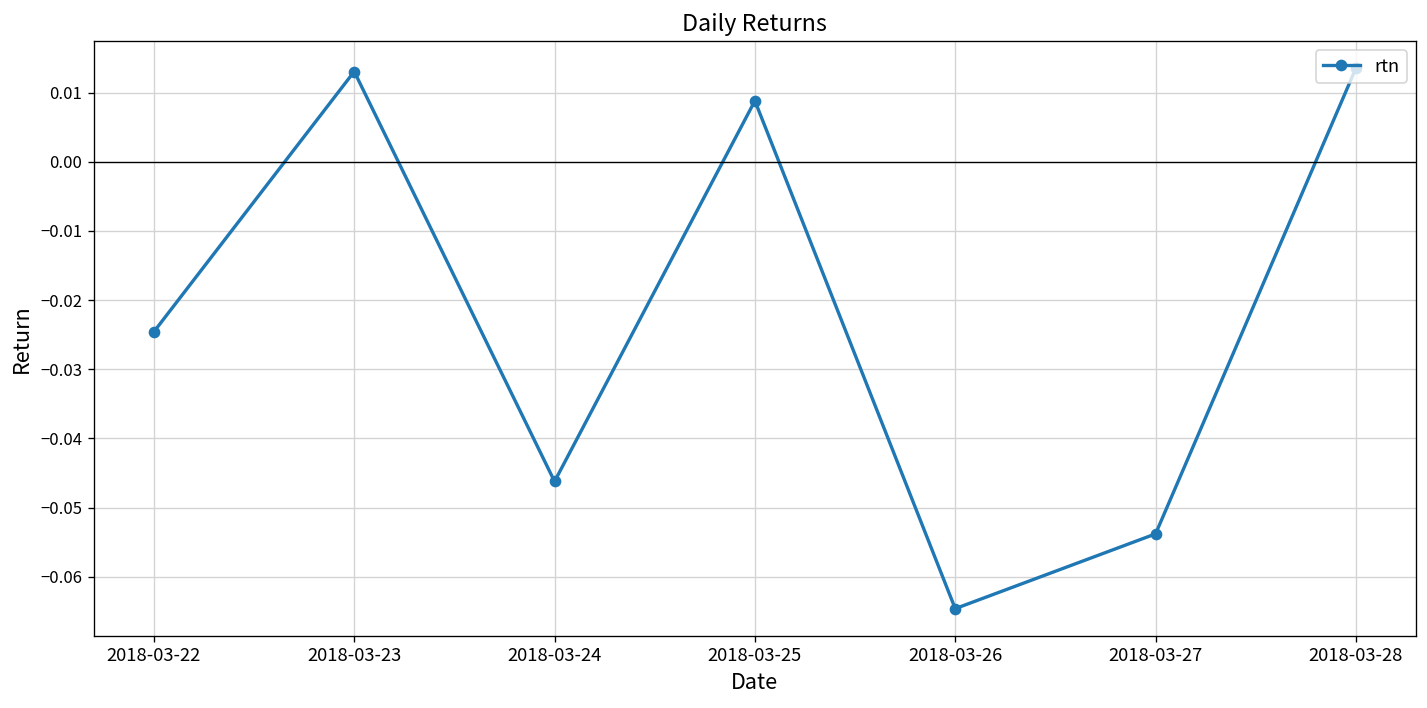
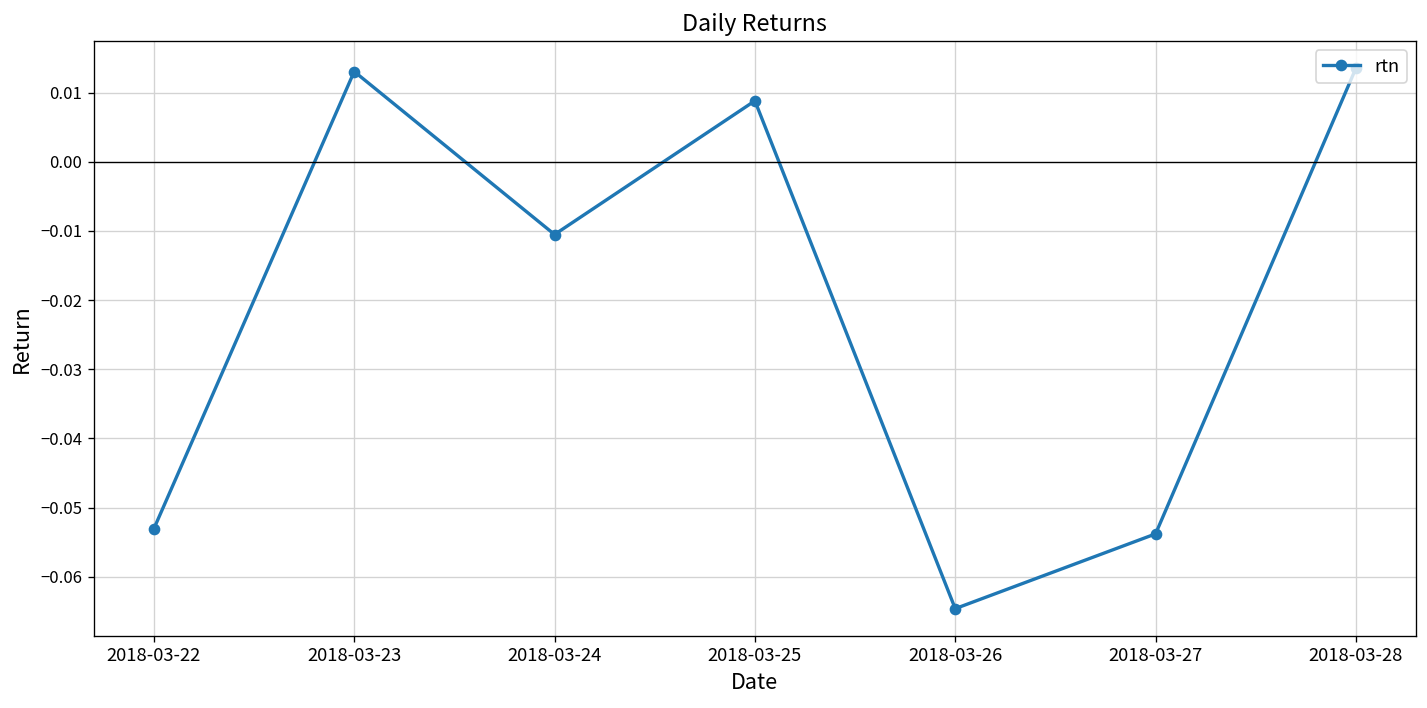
2018-03-22: -0.025 -> -0.053
2018-03-24: -0.046 -> -0.011
